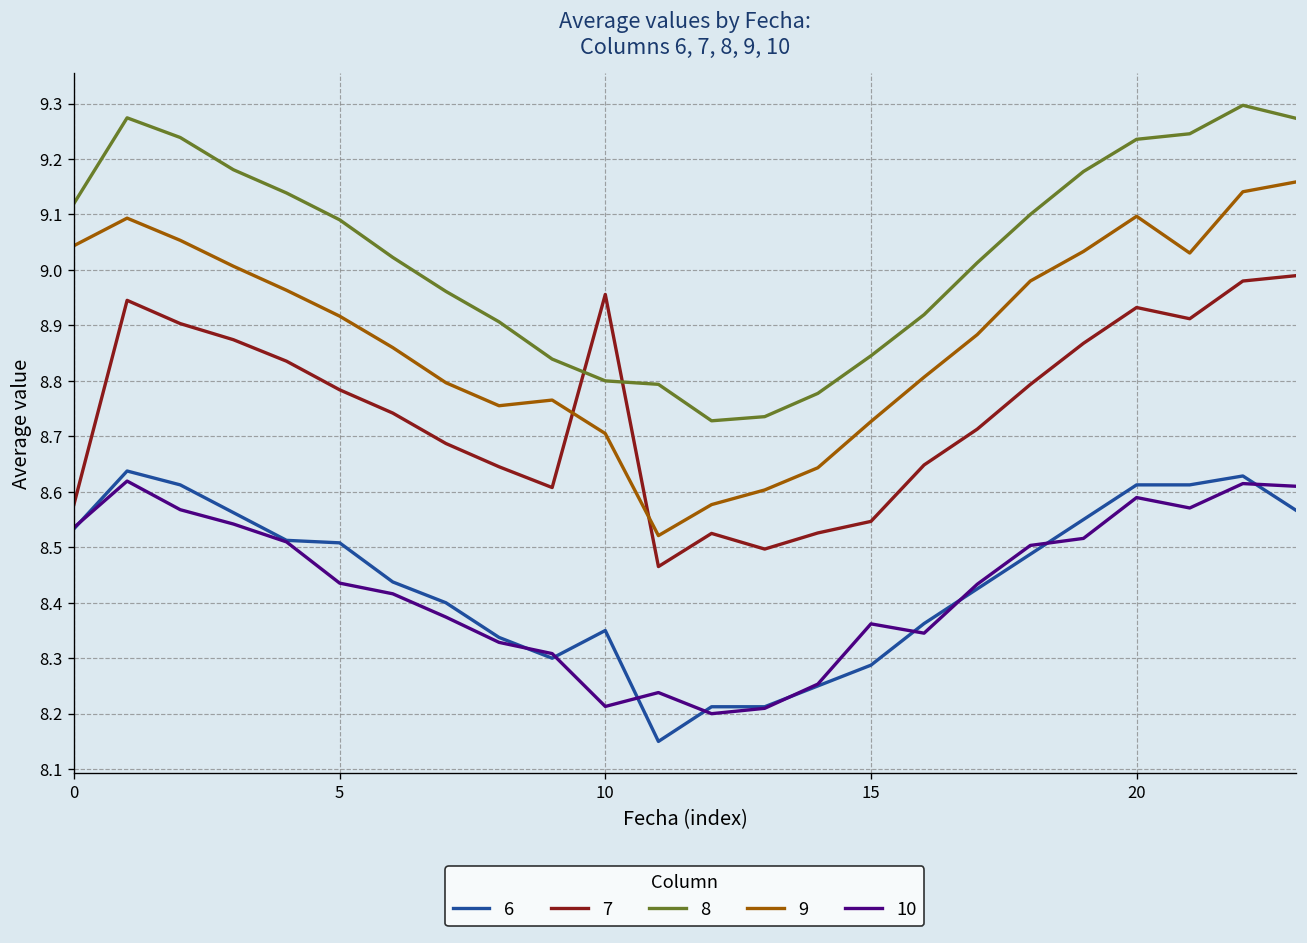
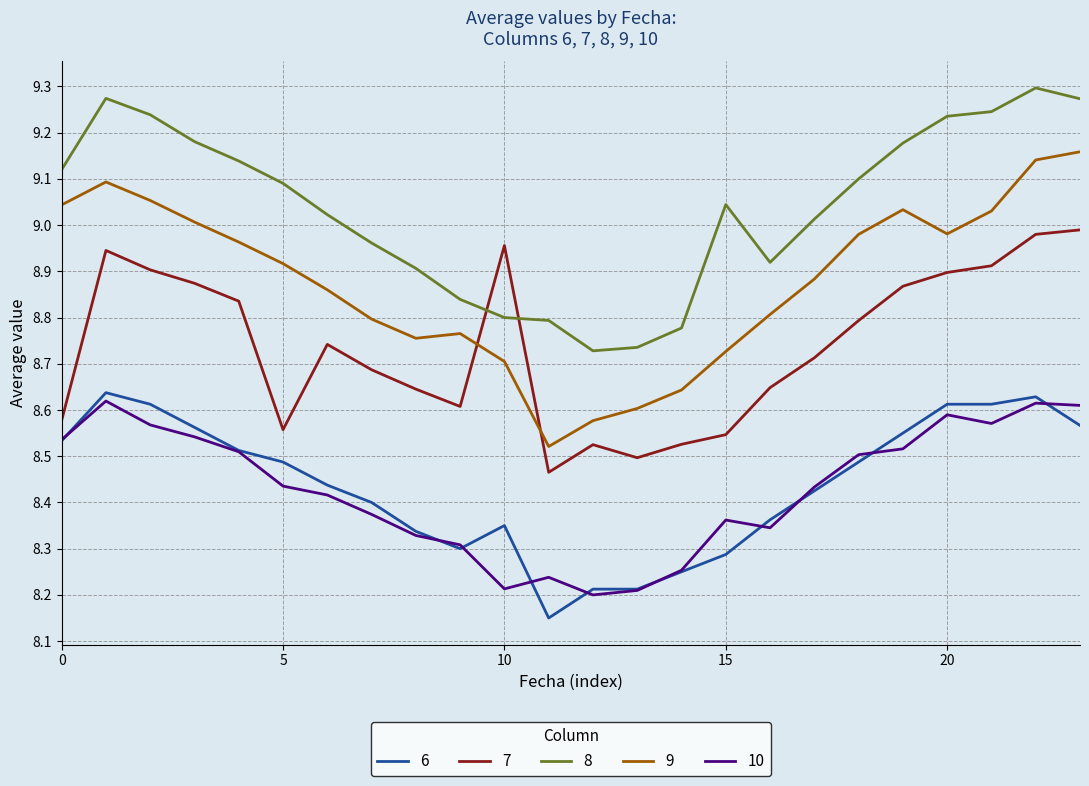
6, 5: 8.51 -> 8.49
7, 5: 8.78 -> 8.56
8, 15: 8.85 -> 9.04
7, 20: 8.93 -> 8.90
9, 20: 9.10 -> 8.98
